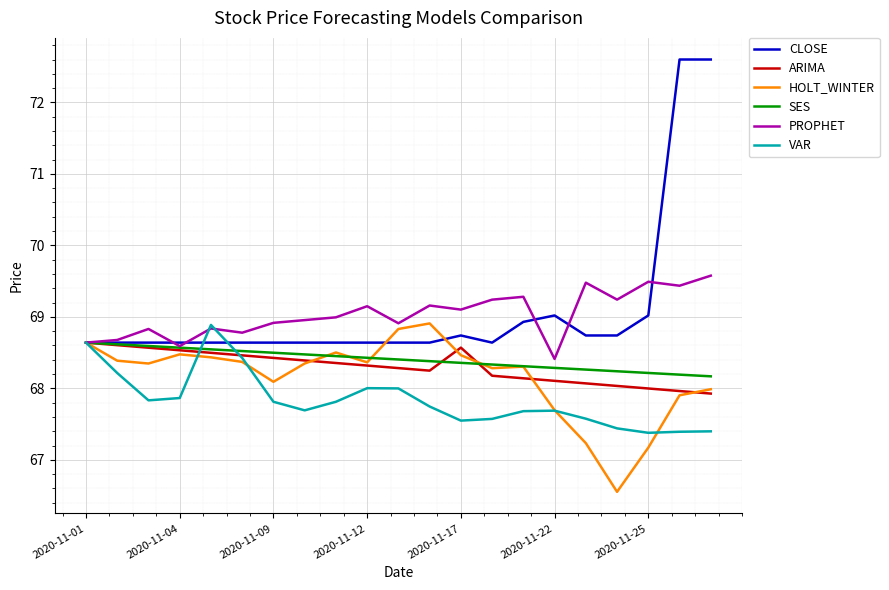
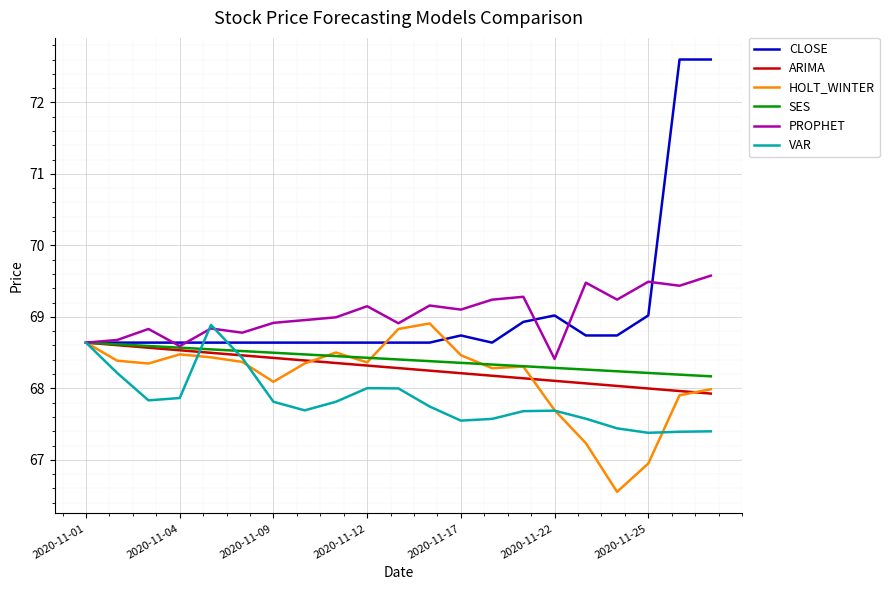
ARIMA, 2020-11-17: 68.6 -> 68.2
HOLT_WINTER, 2020-11-25: 67.2 -> 66.9
